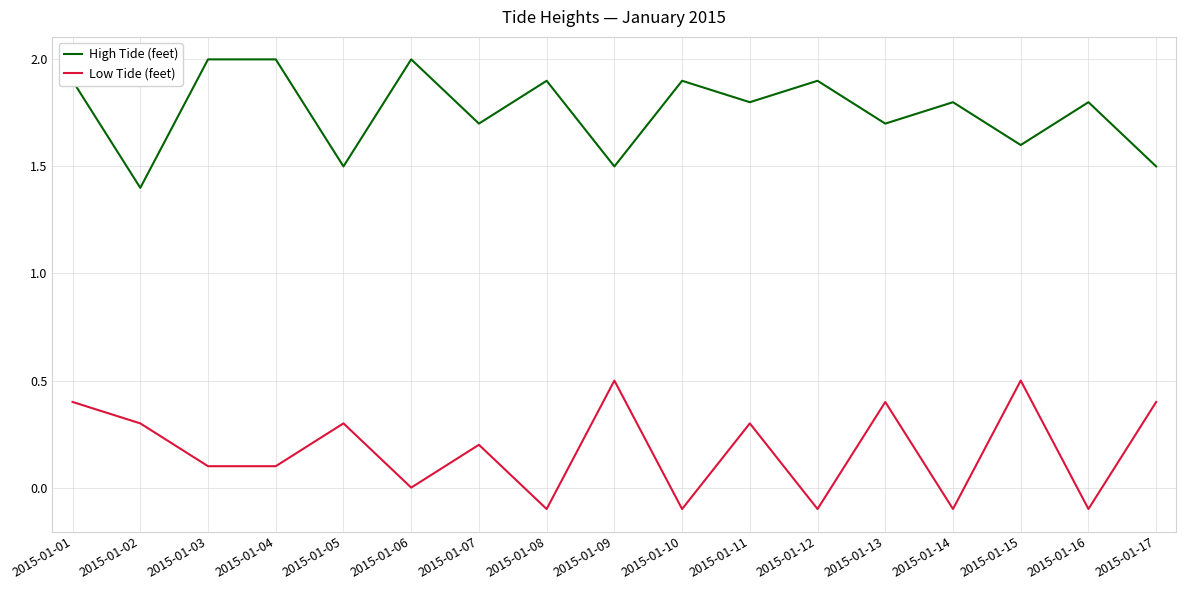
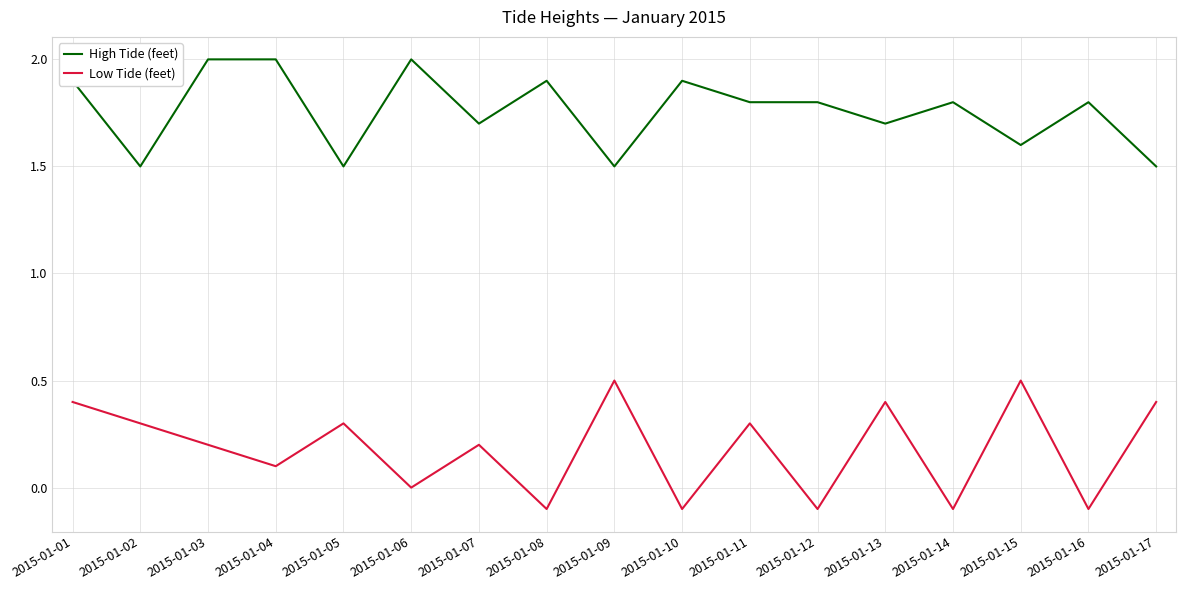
High Tide (feet), 2015-01-02: 1.4 -> 1.5
Low Tide (feet), 2015-01-03: 0.1 -> 0.2
High Tide (feet), 2015-01-12: 1.9 -> 1.8
